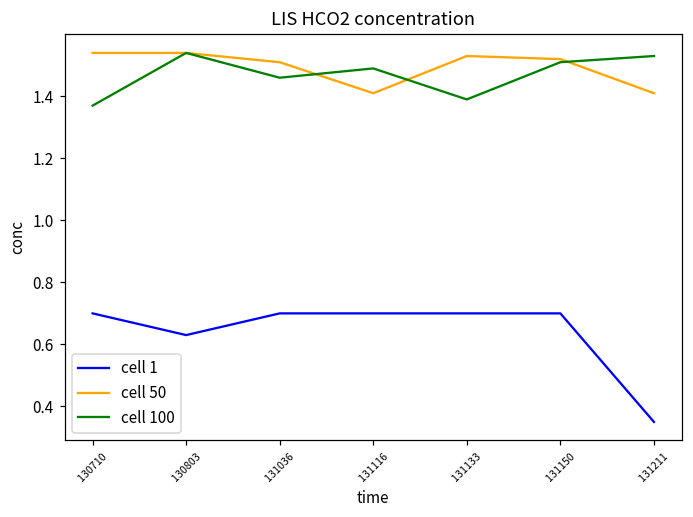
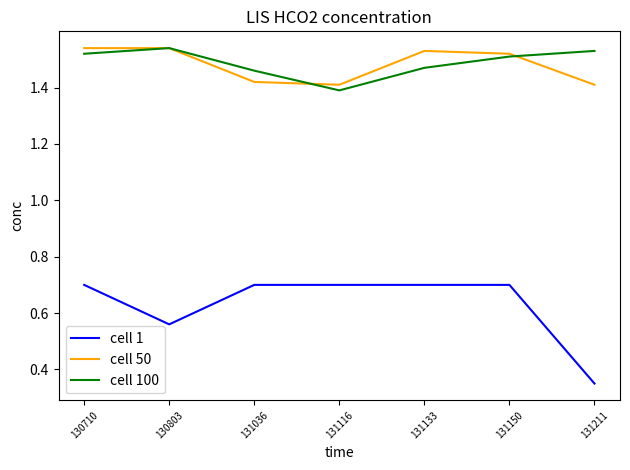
cell 100, 130710: 1.37 -> 1.52
cell 1, 130803: 0.63 -> 0.56
cell 50, 131036: 1.51 -> 1.42
cell 100, 131116: 1.49 -> 1.39
cell 100, 131133: 1.39 -> 1.47
